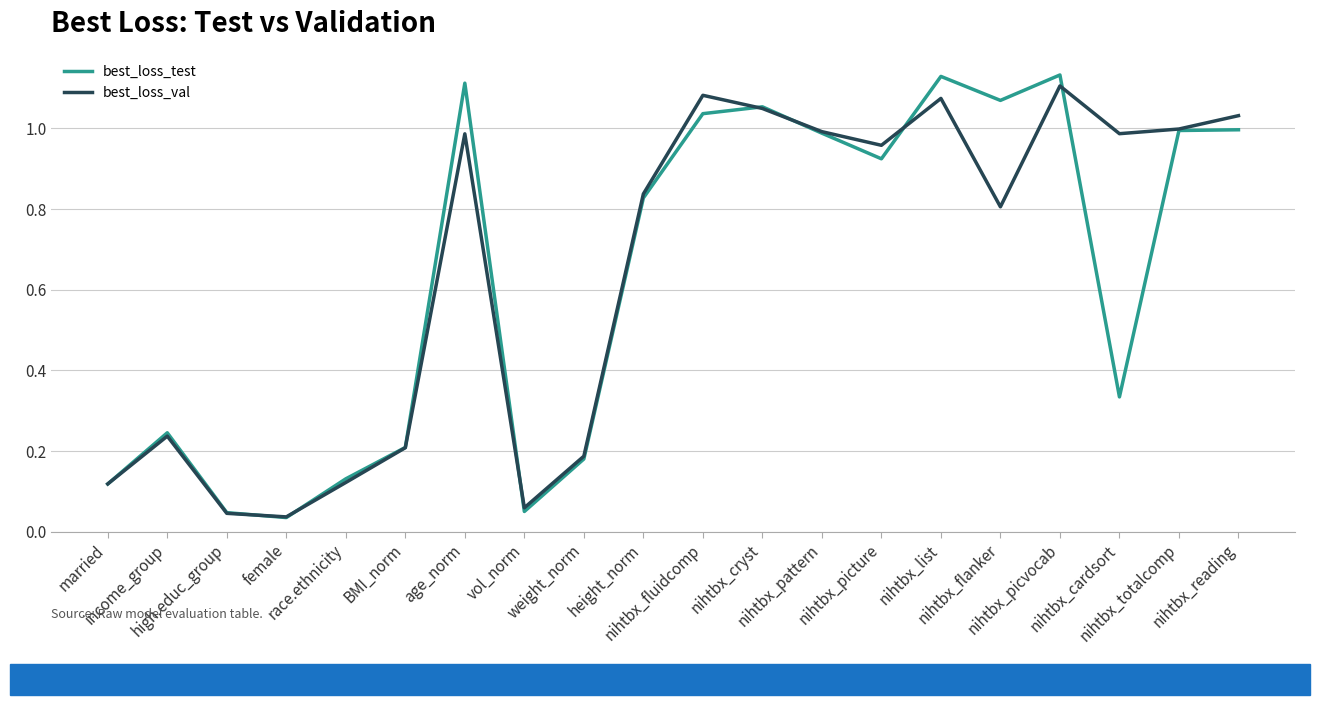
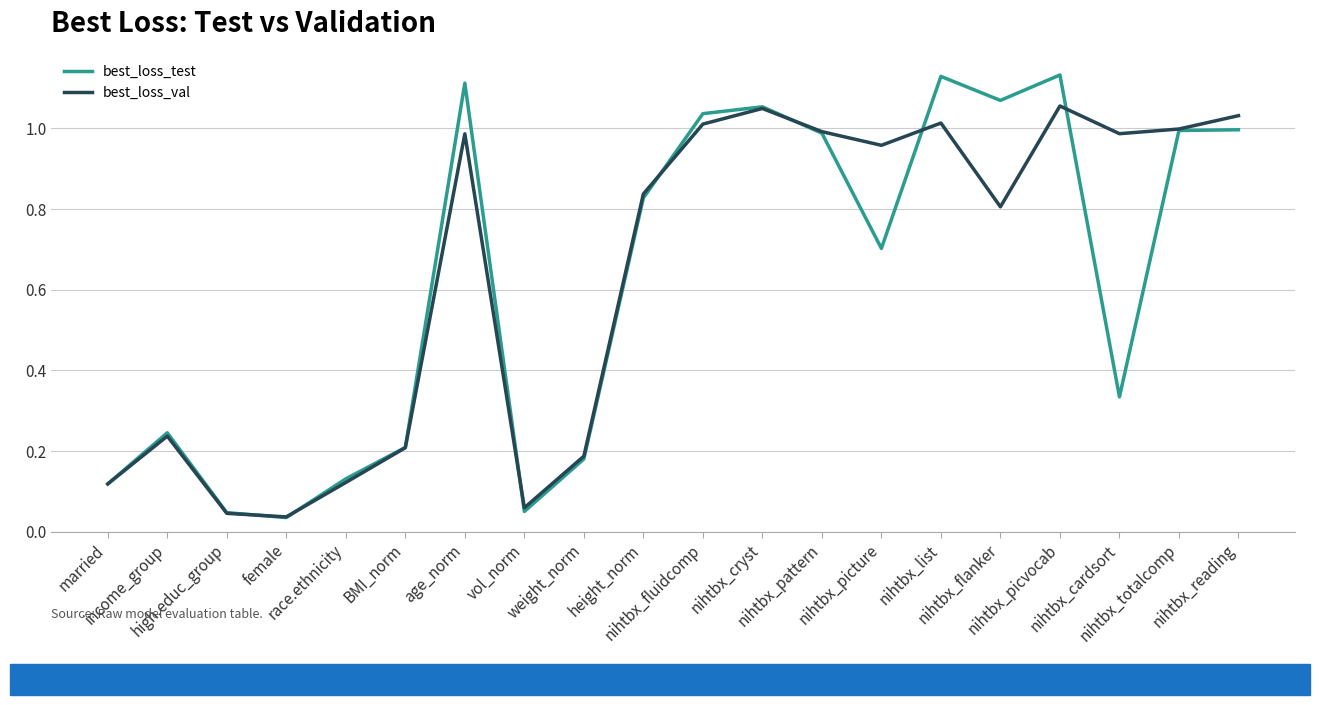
best_loss_val, nihtbx_fluidcomp: 1.08 -> 1.01
best_loss_test, nihtbx_picture: 0.92 -> 0.70
best_loss_val, nihtbx_list: 1.07 -> 1.01
best_loss_val, nihtbx_picvocab: 1.10 -> 1.06
